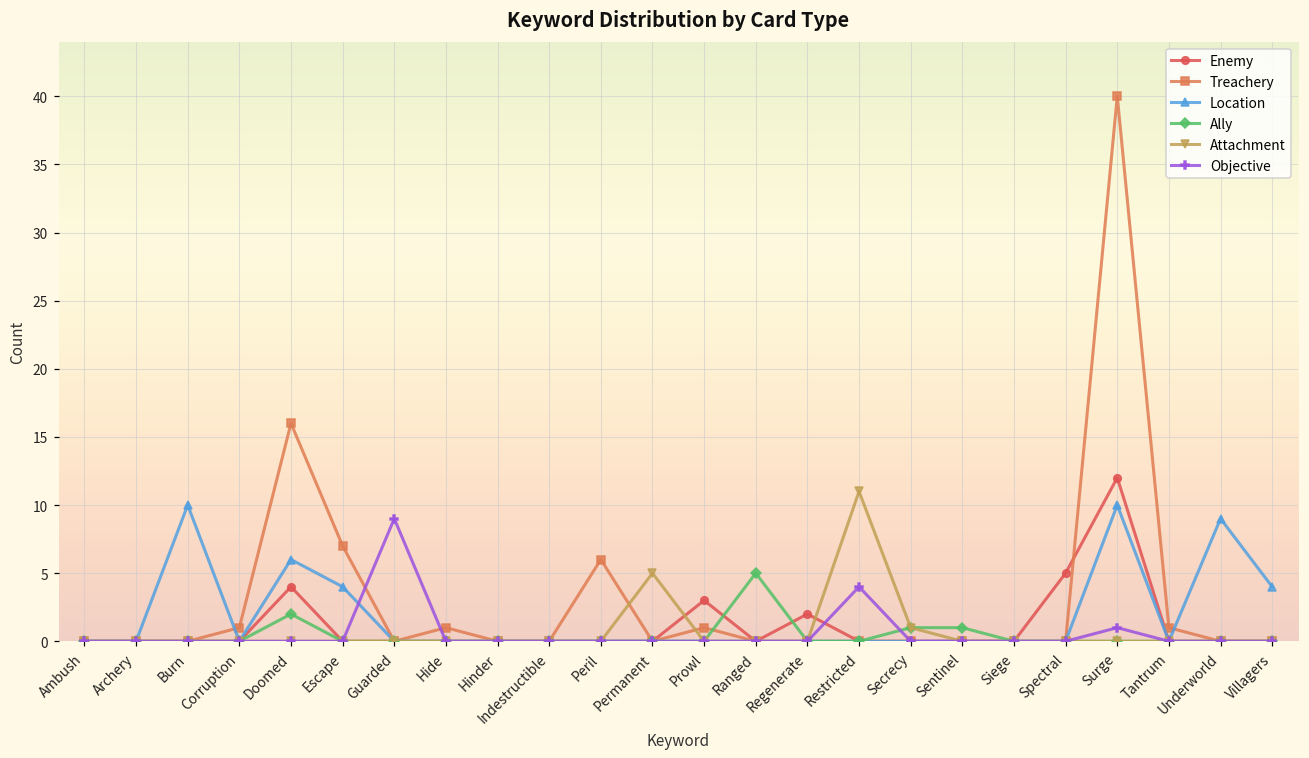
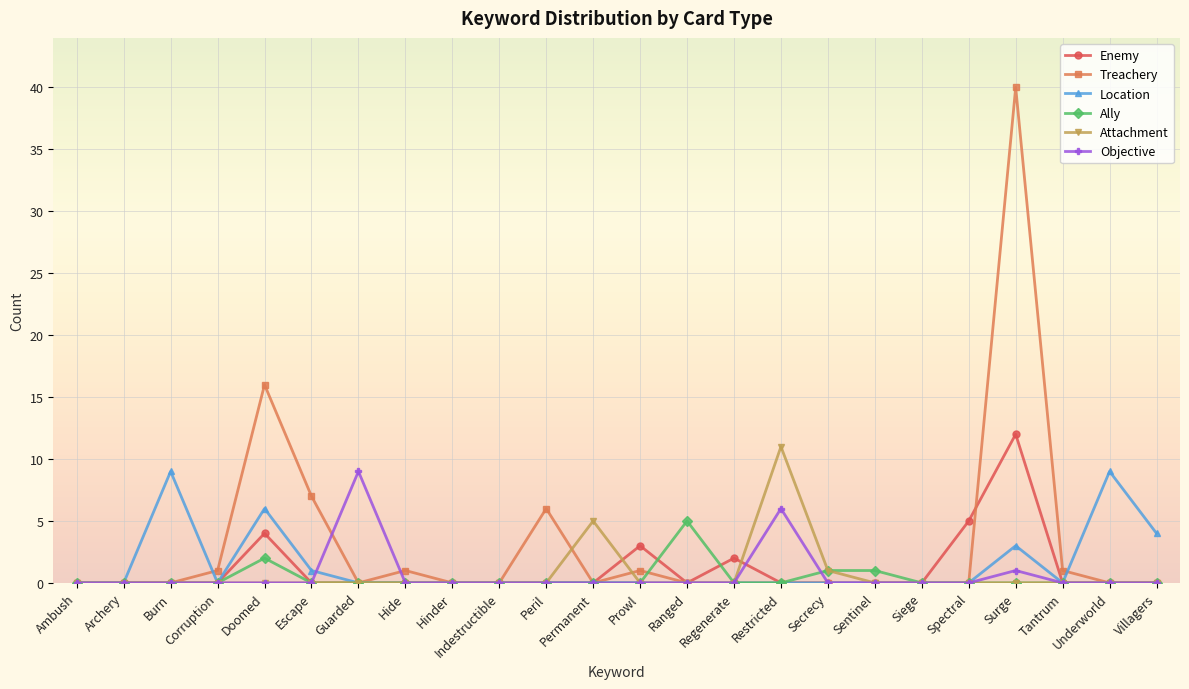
Location, Burn: 10 -> 9
Location, Escape: 4 -> 1
Objective, Restricted: 4 -> 6
Location, Surge: 10 -> 3
